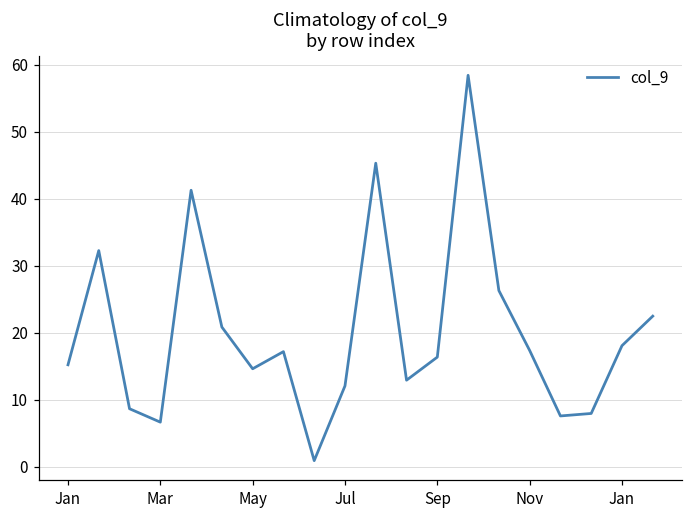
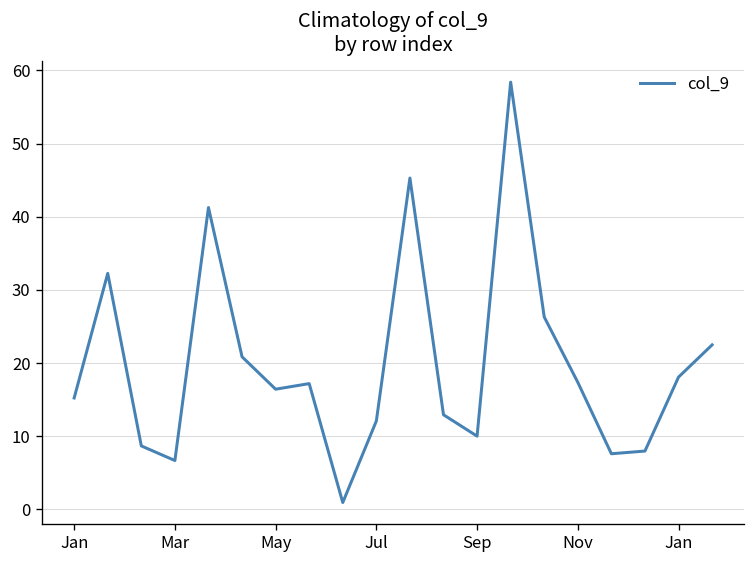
May: 15 -> 16
Sep: 16 -> 10
